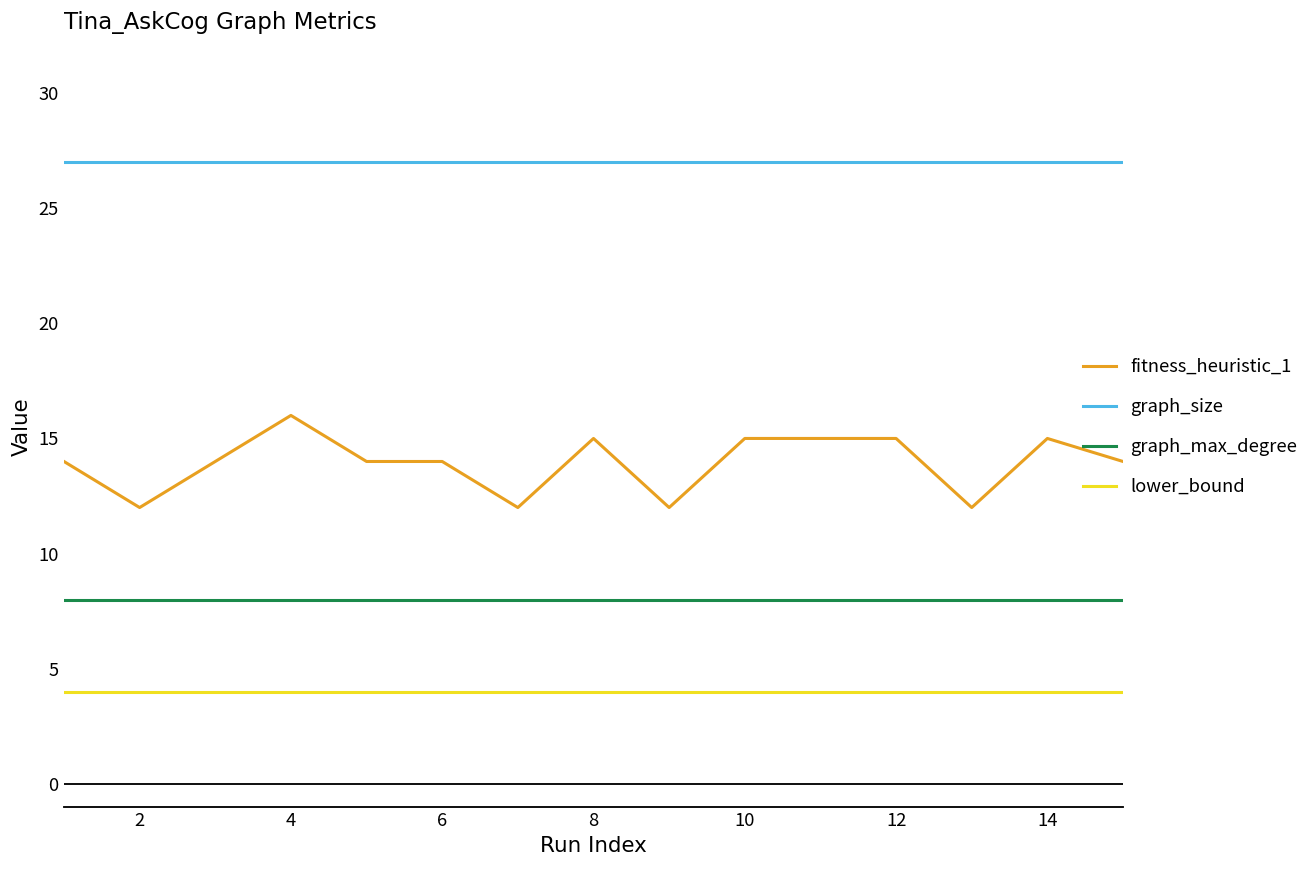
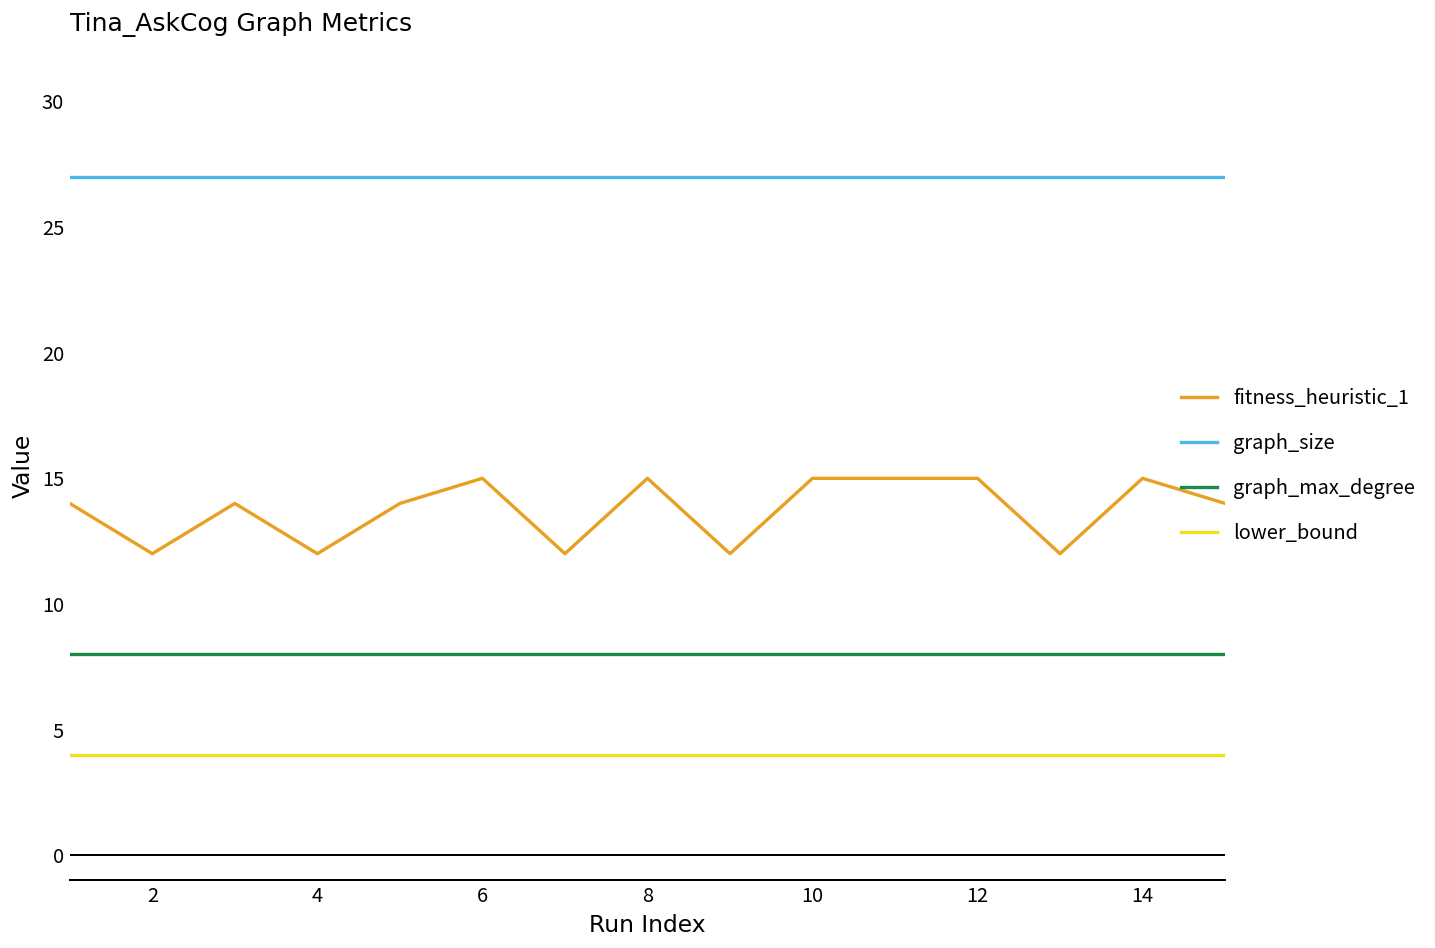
fitness_heuristic_1, 4: 16 -> 12
fitness_heuristic_1, 6: 14 -> 15
